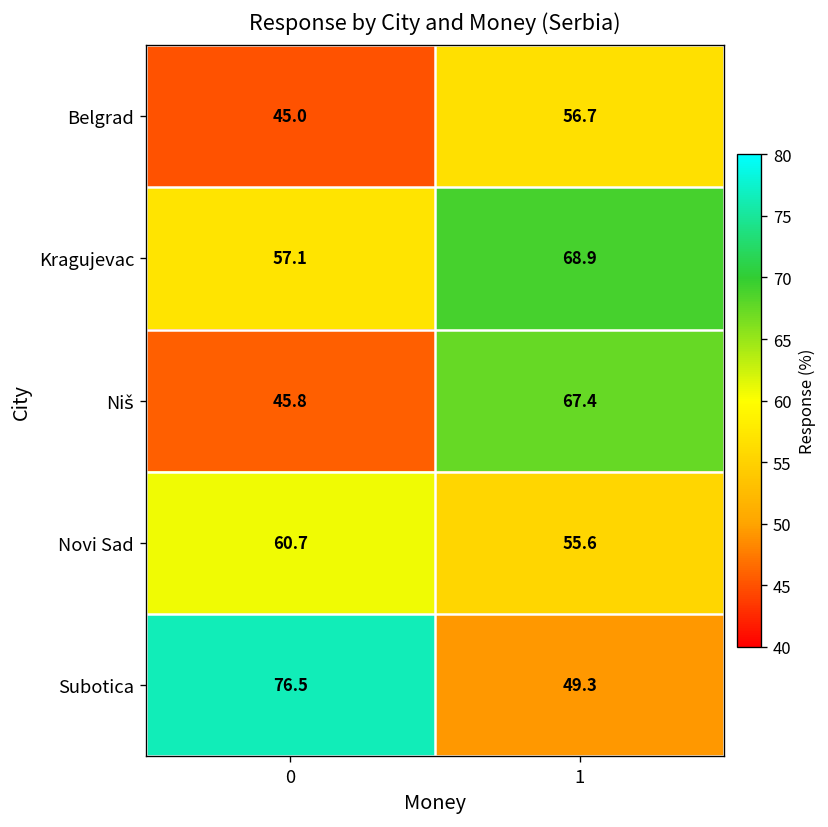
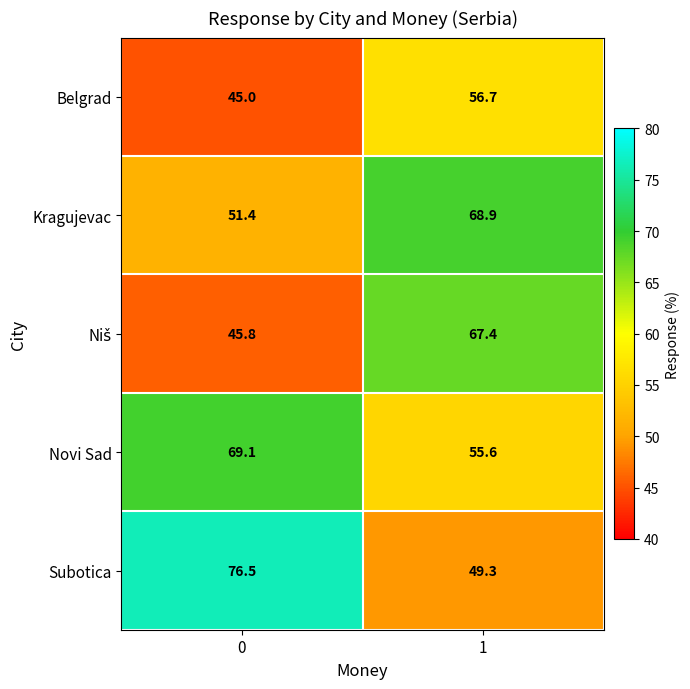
Kragujevac, 0: 57.1 -> 51.4
Novi Sad, 0: 60.7 -> 69.1
